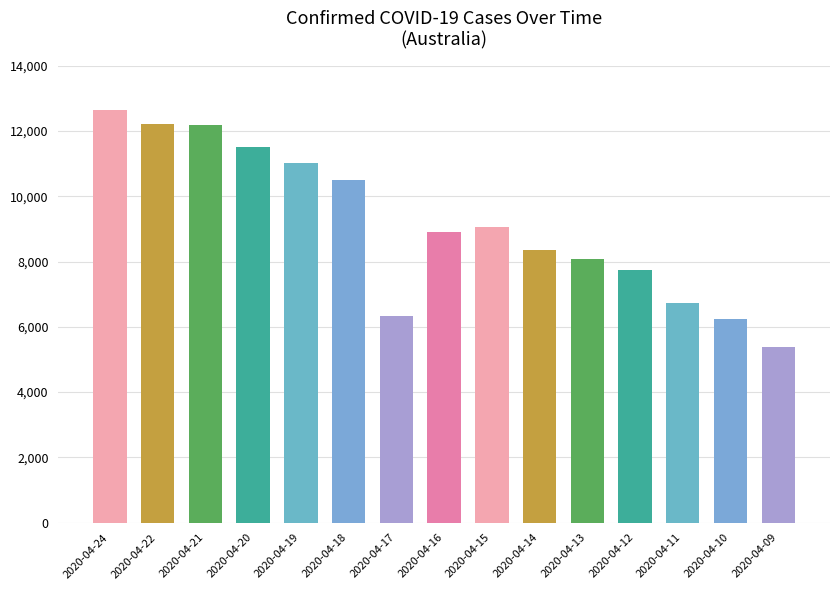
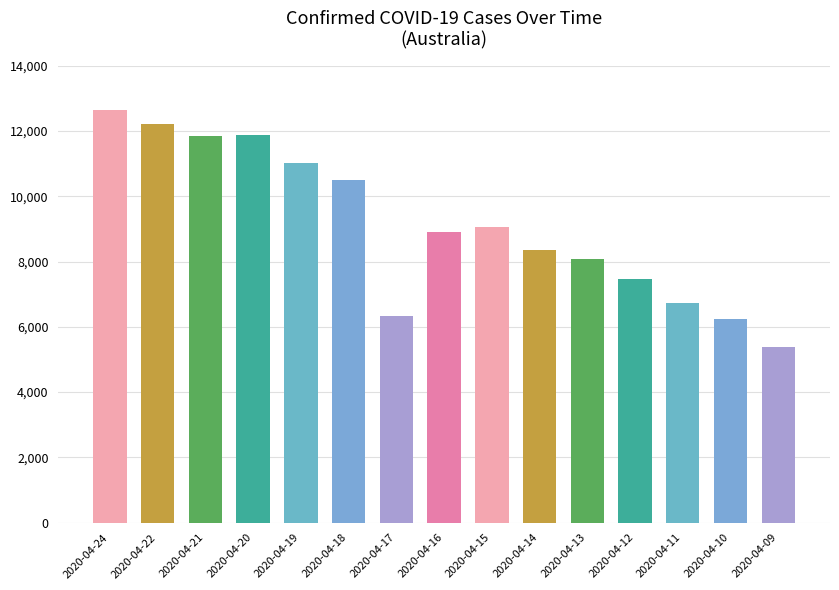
2020-04-21: 12,200 -> 11,800
2020-04-20: 11,500 -> 11,900
2020-04-12: 7,800 -> 7,500
